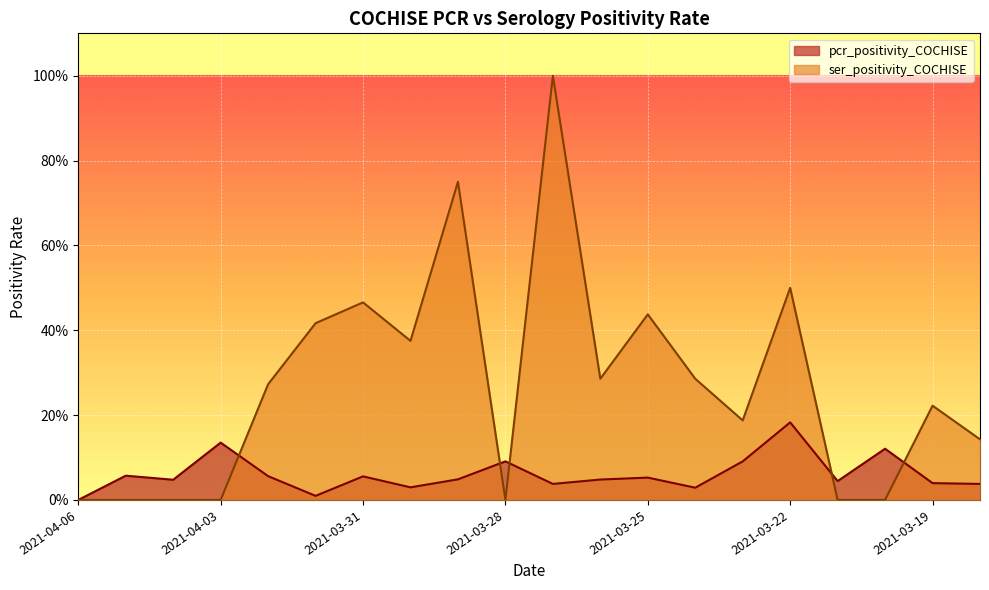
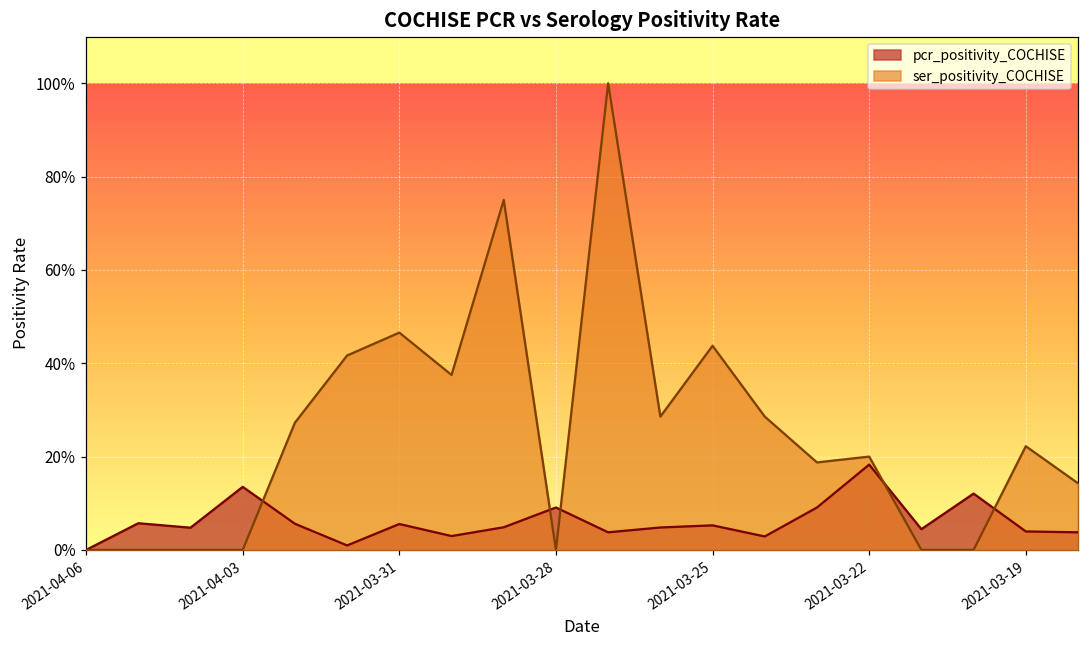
ser_positivity_COCHISE, 2021-03-22: 50% -> 20%
